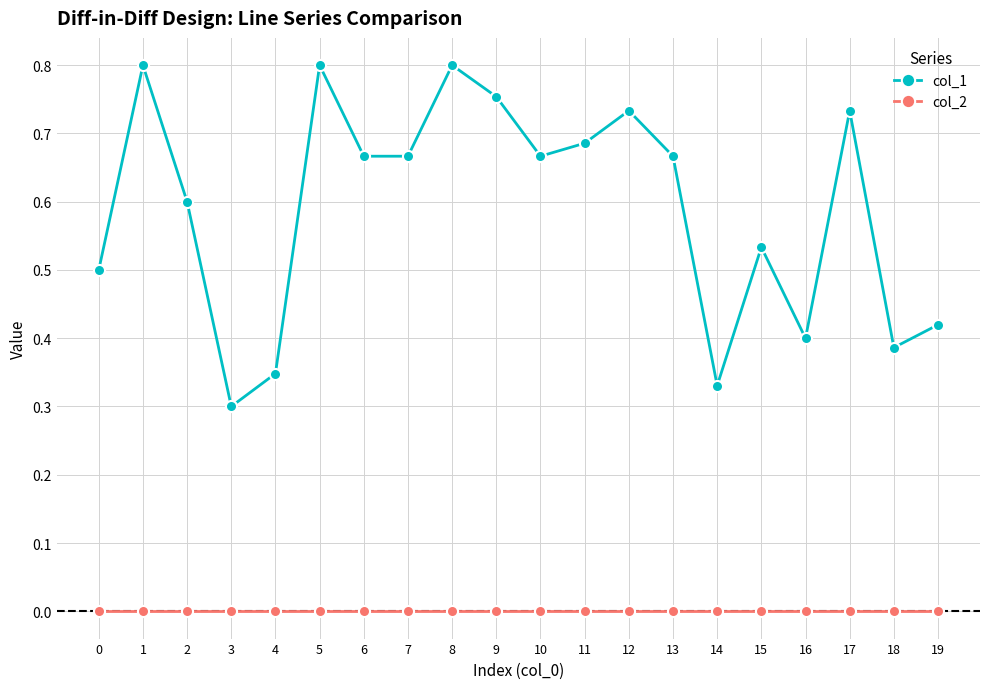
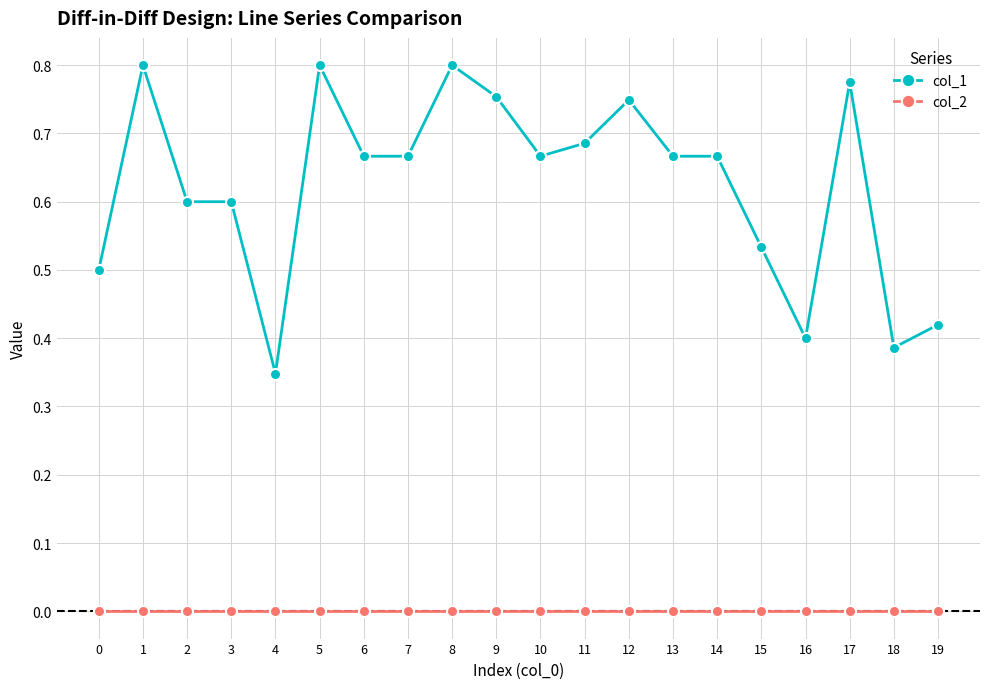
col_1, 3: 0.3 -> 0.6
col_1, 12: 0.73 -> 0.75
col_1, 14: 0.33 -> 0.67
col_1, 17: 0.73 -> 0.78
